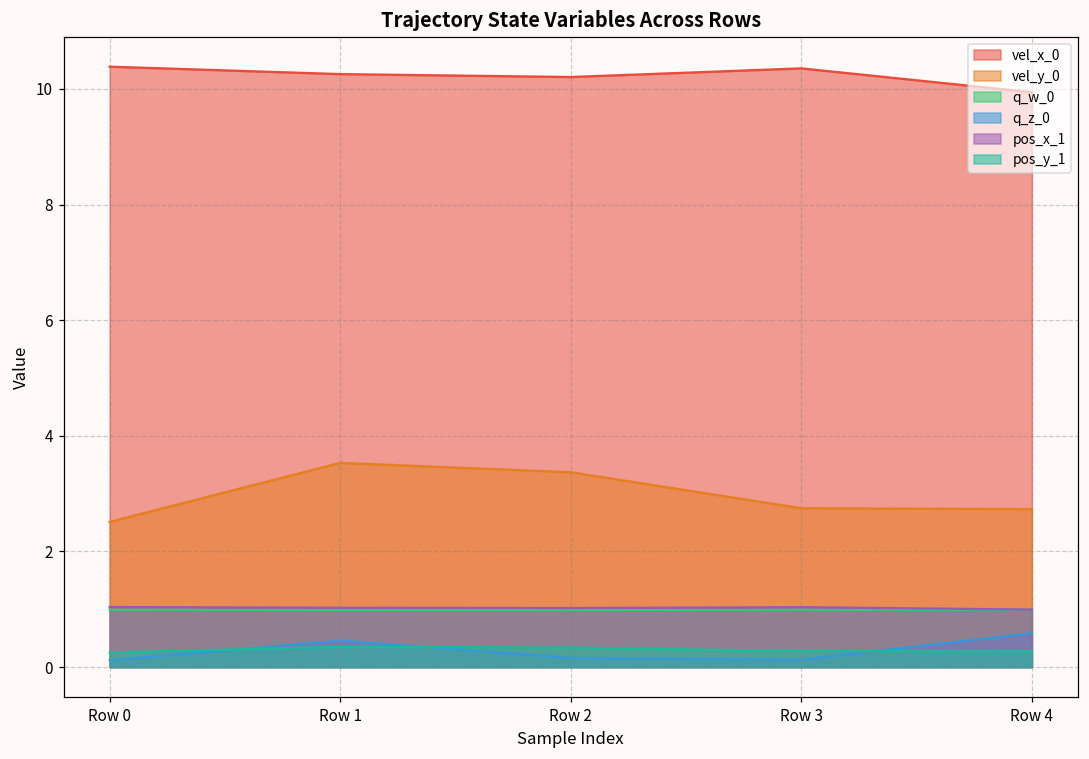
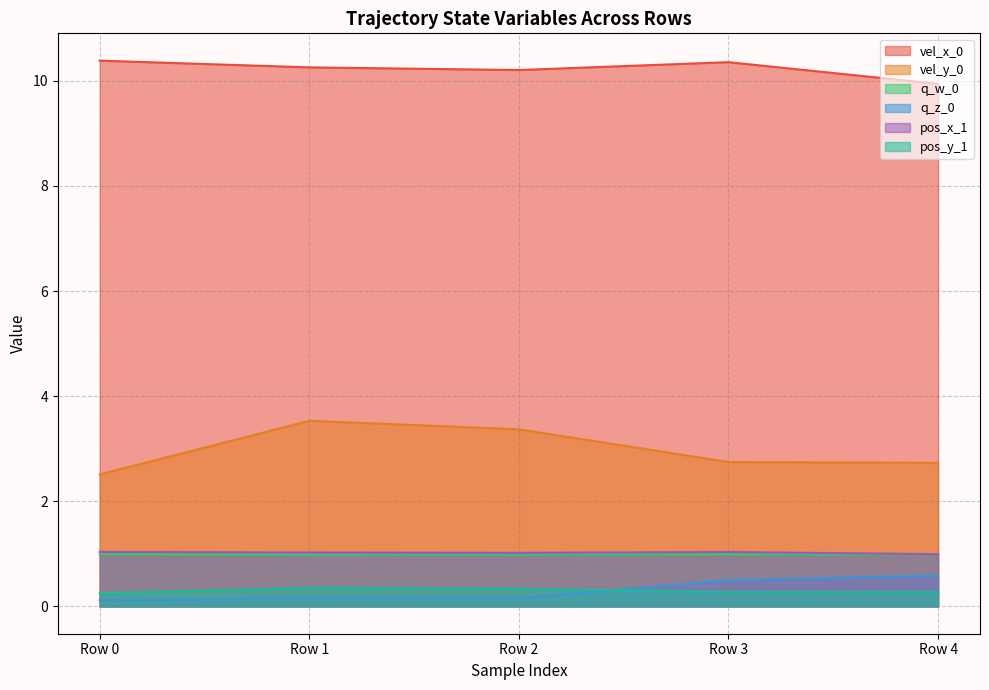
q_z_0, Row 1: 0.5 -> 0.2
q_z_0, Row 3: 0.1 -> 0.5
